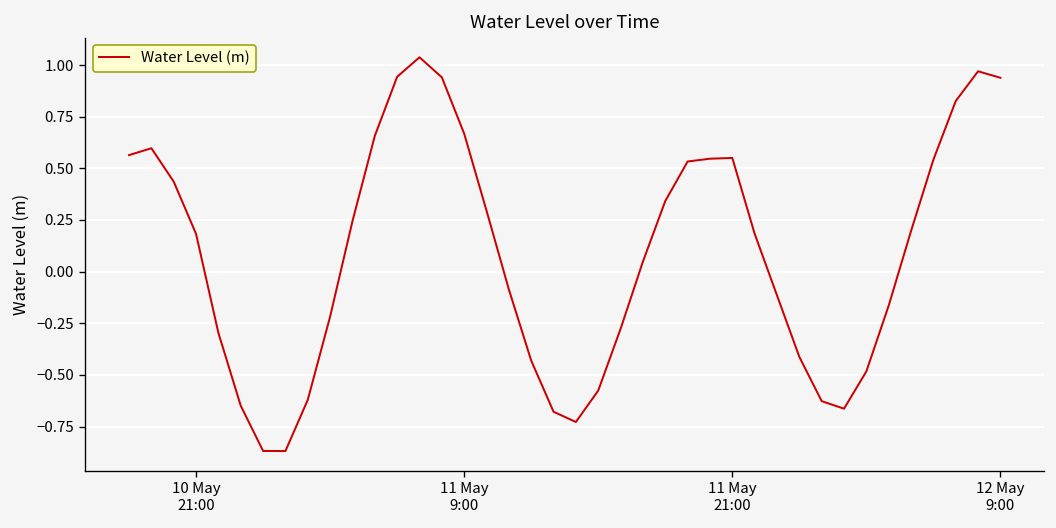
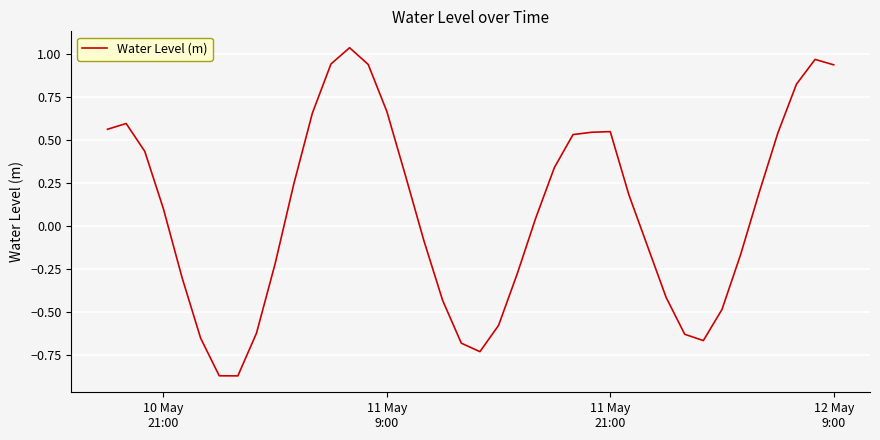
10 May 21:00: 0.18 -> 0.10
